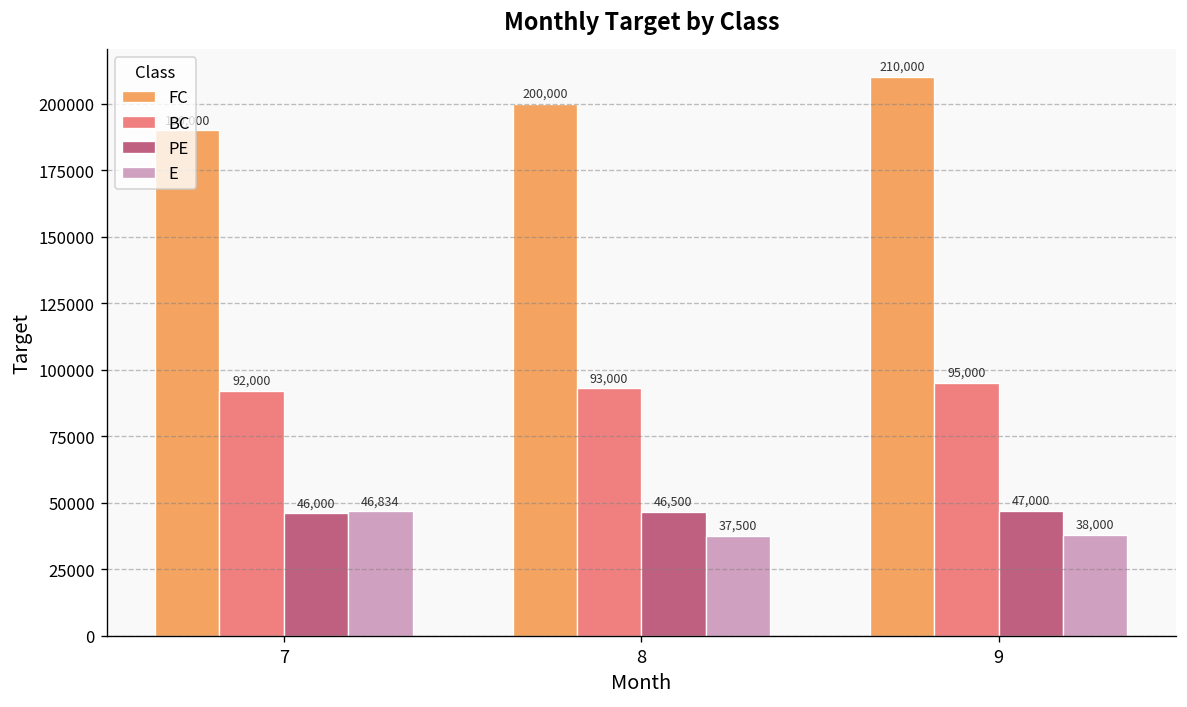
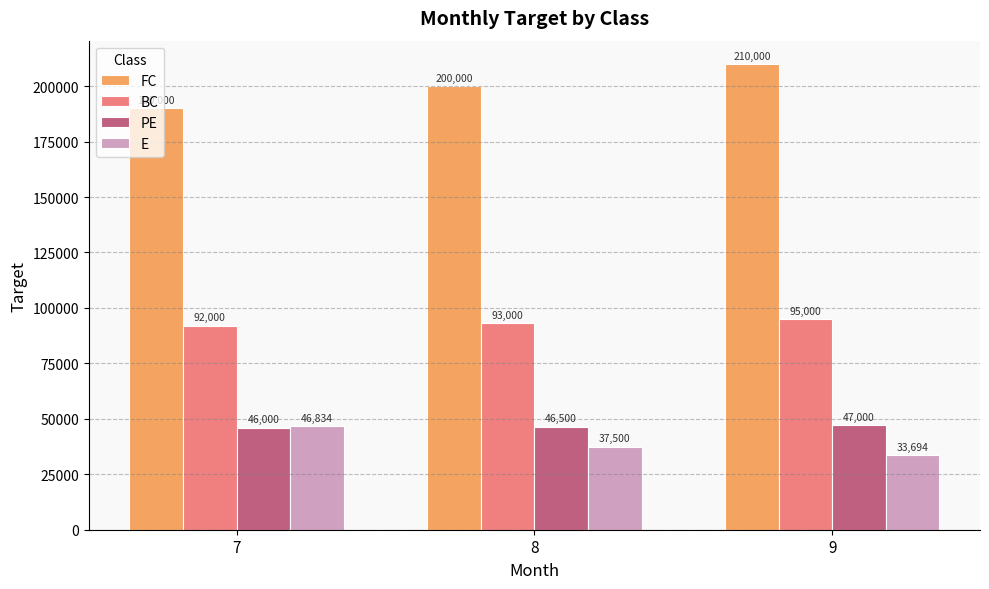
E, 9: 38,000 -> 33,694
